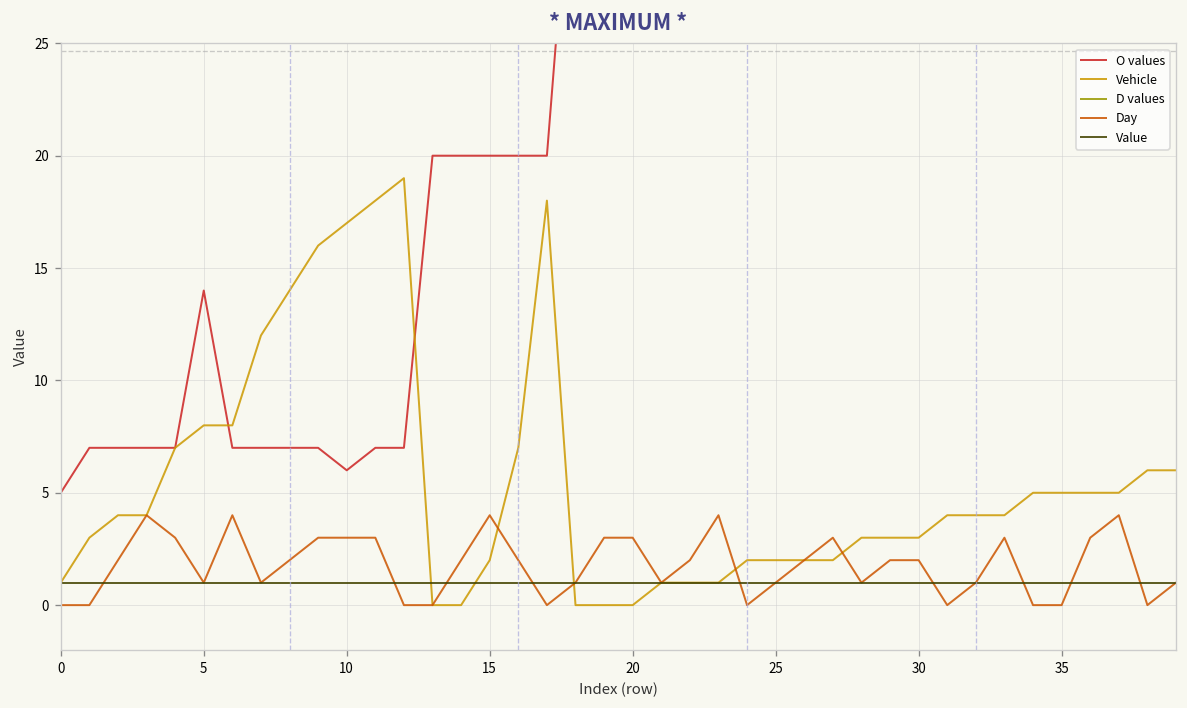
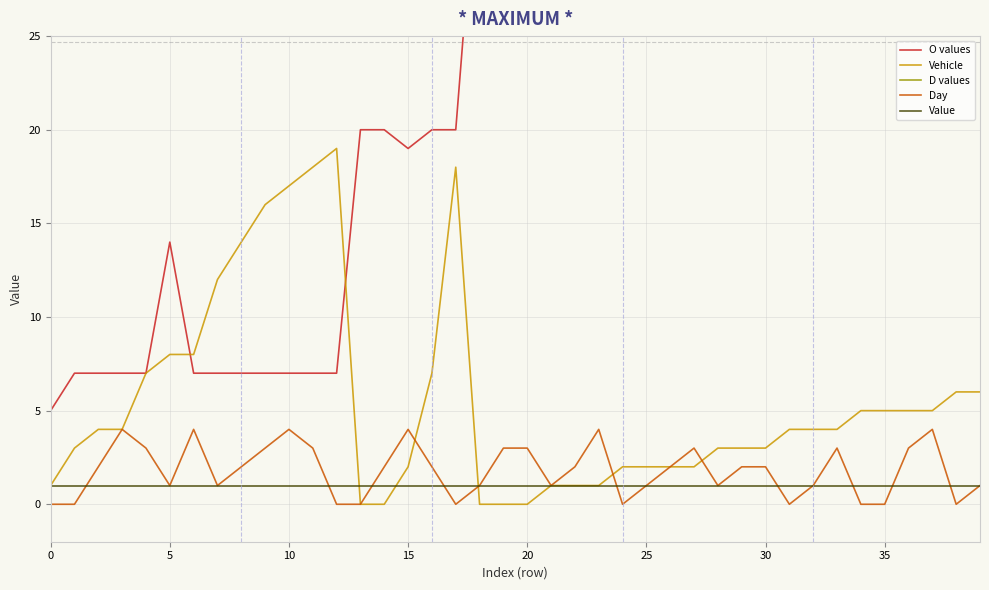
O values, 10: 6 -> 7
Day, 10: 3 -> 4
O values, 15: 20 -> 19
